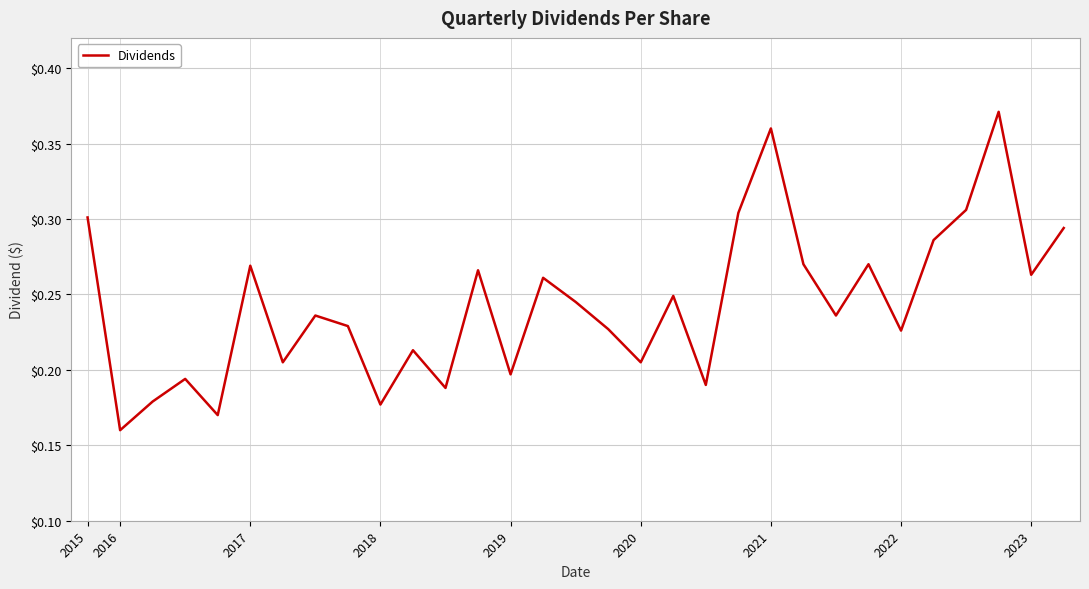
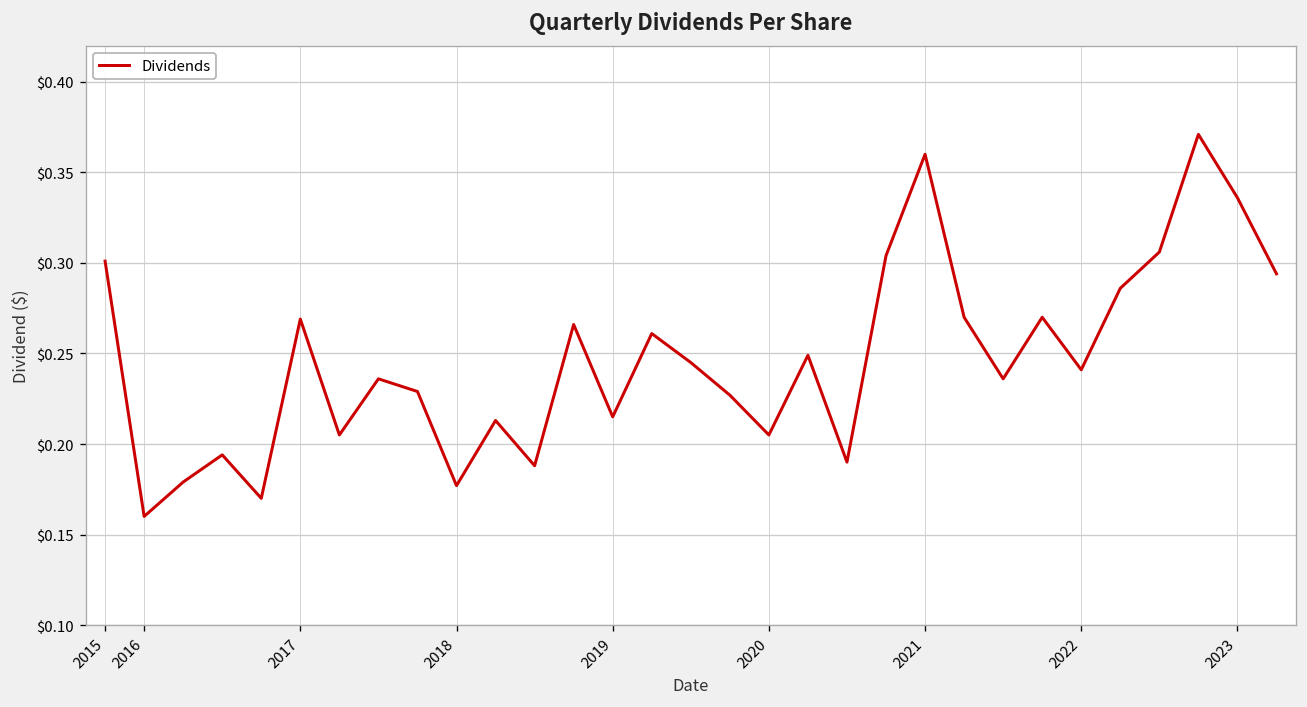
2019: $0.197 -> $0.215
2022: $0.226 -> $0.241
2023: $0.263 -> $0.336
